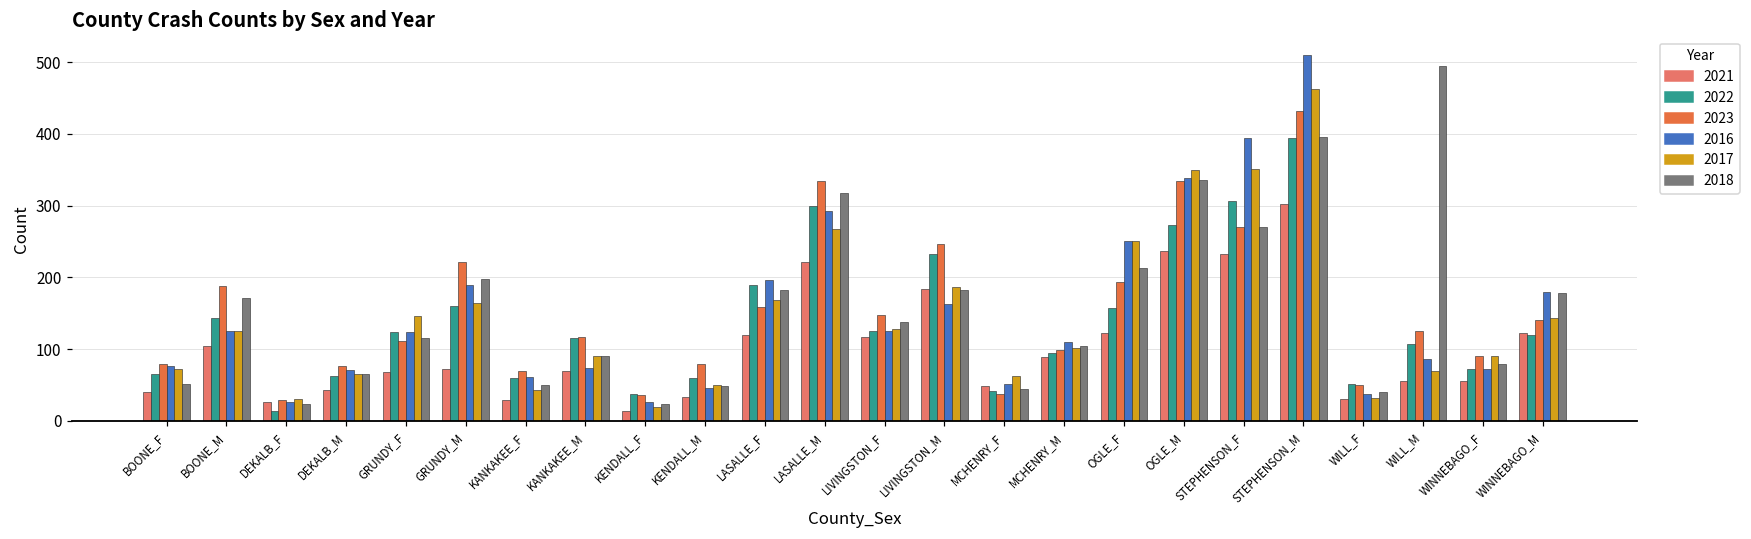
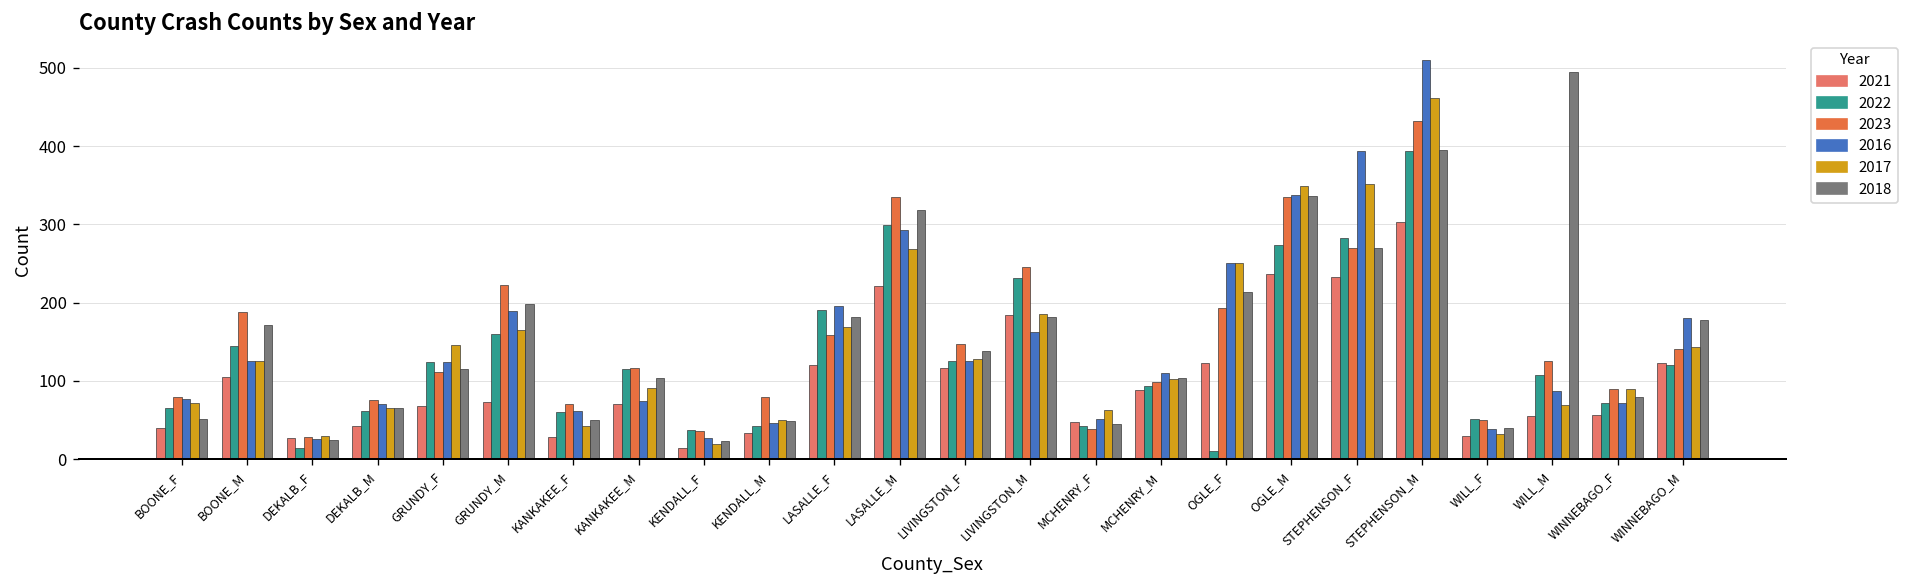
2018, KANKAKEE_M: 90 -> 100
2022, KENDALL_M: 60 -> 40
2022, OGLE_F: 160 -> 10
2022, STEPHENSON_F: 310 -> 280
